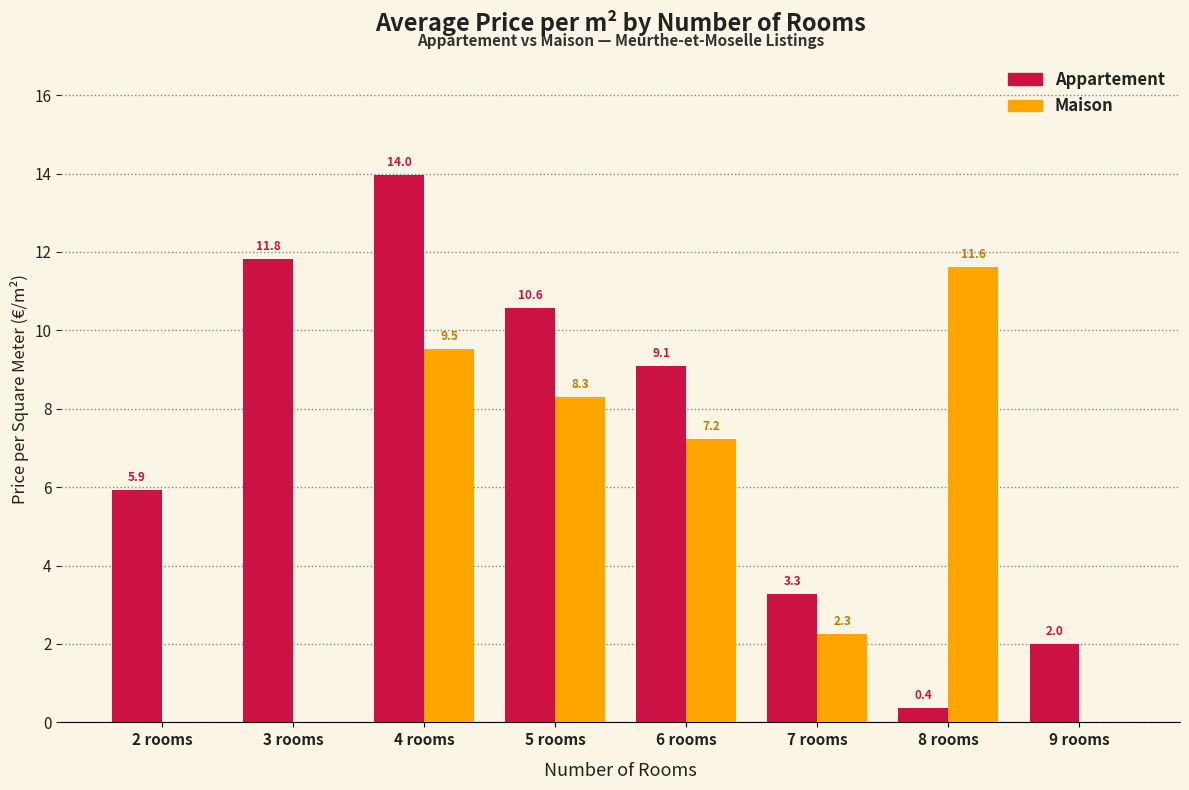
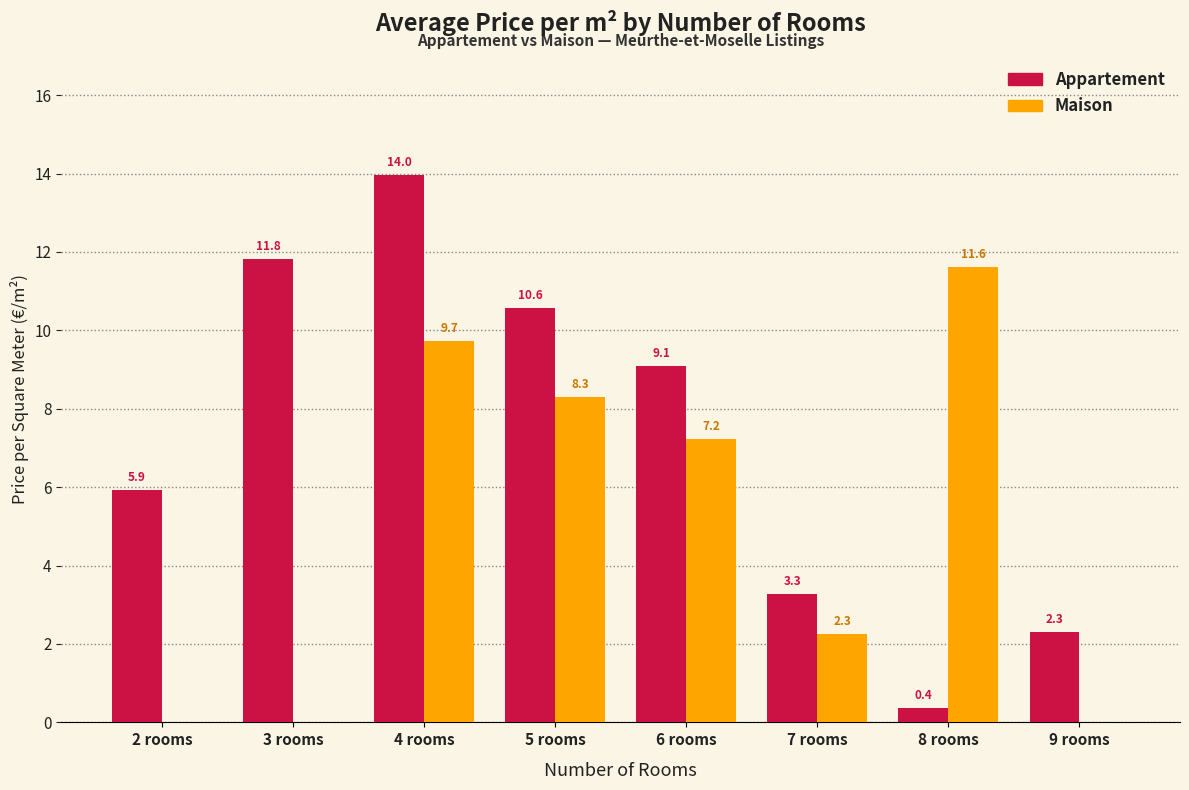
Maison, 4 rooms: 9.5 -> 9.7
Appartement, 9 rooms: 2.0 -> 2.3
